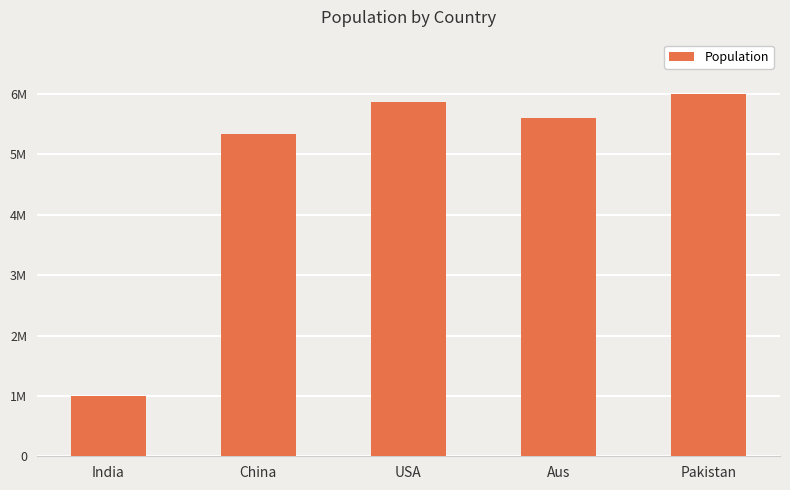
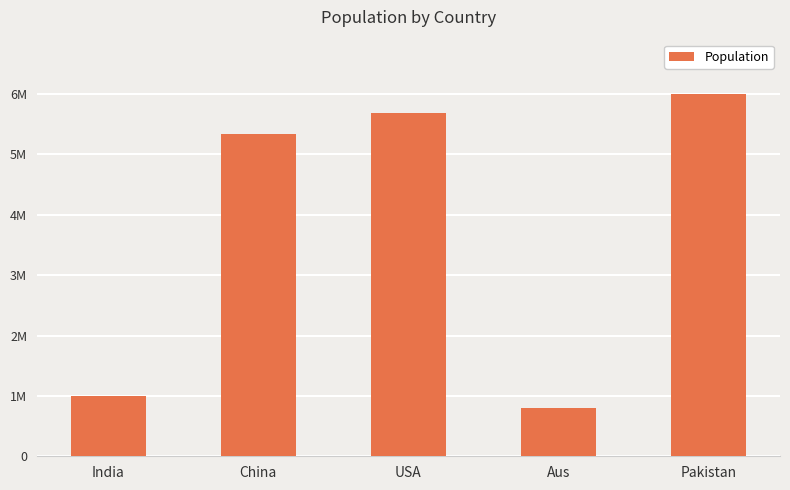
USA: 5900000 -> 5700000
Aus: 5600000 -> 800000
